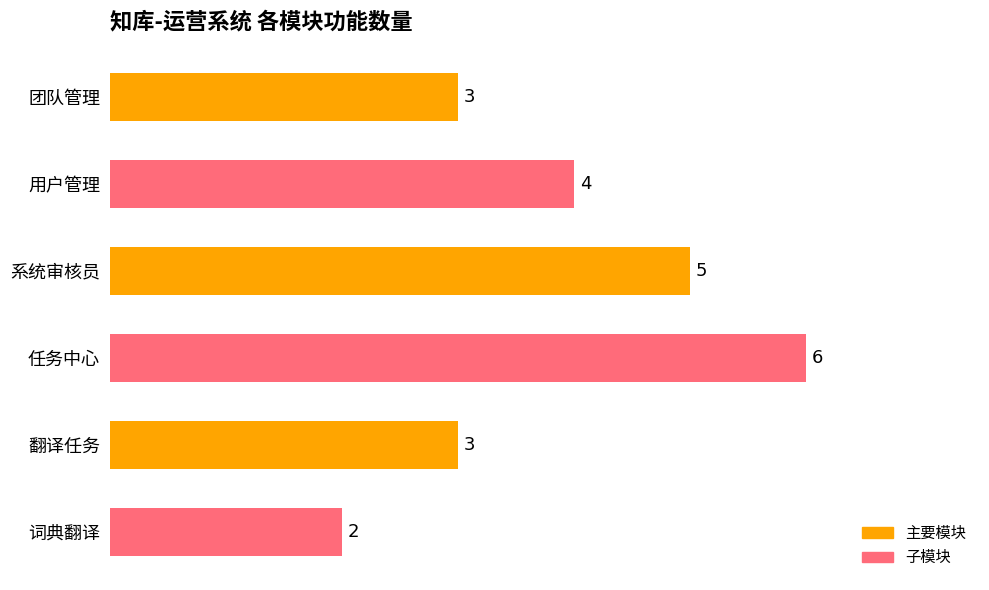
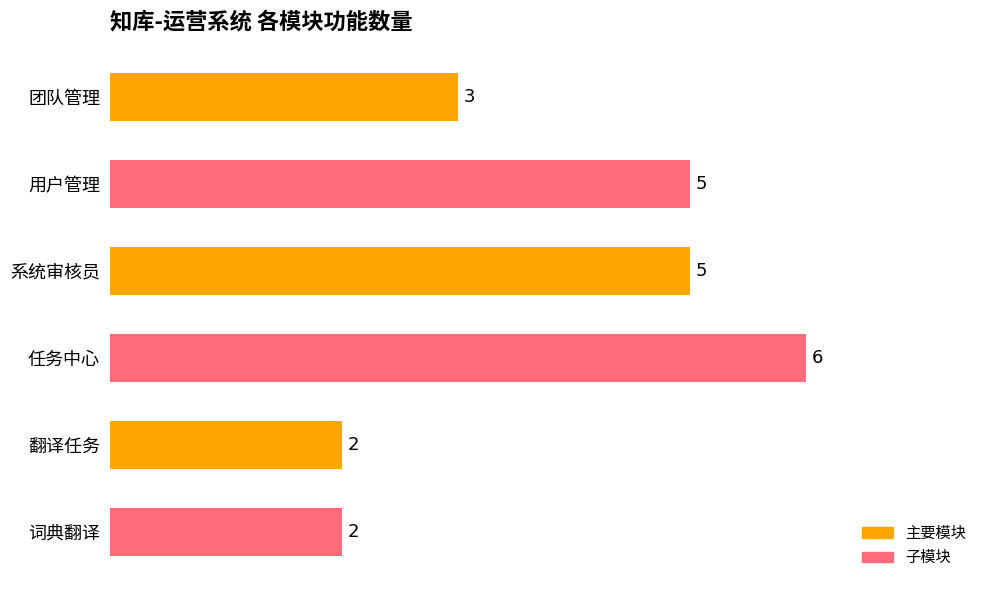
用户管理: 4 -> 5
翻译任务: 3 -> 2
